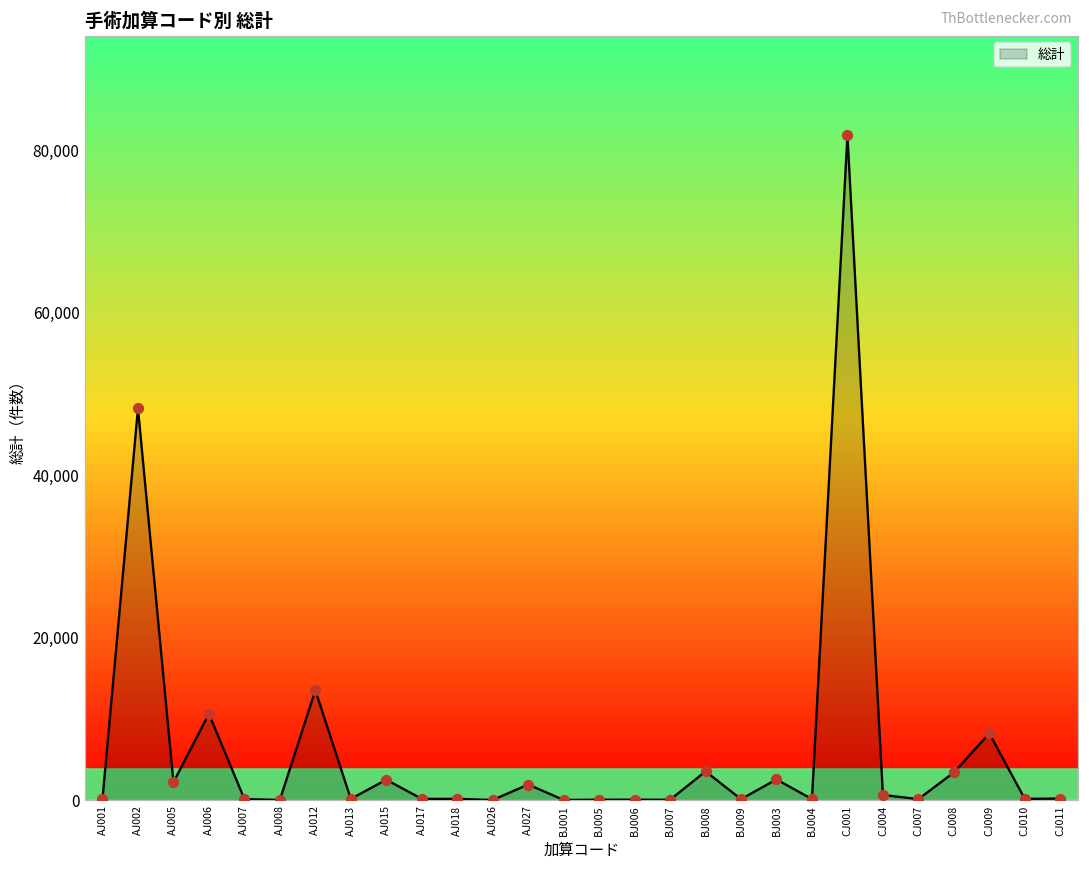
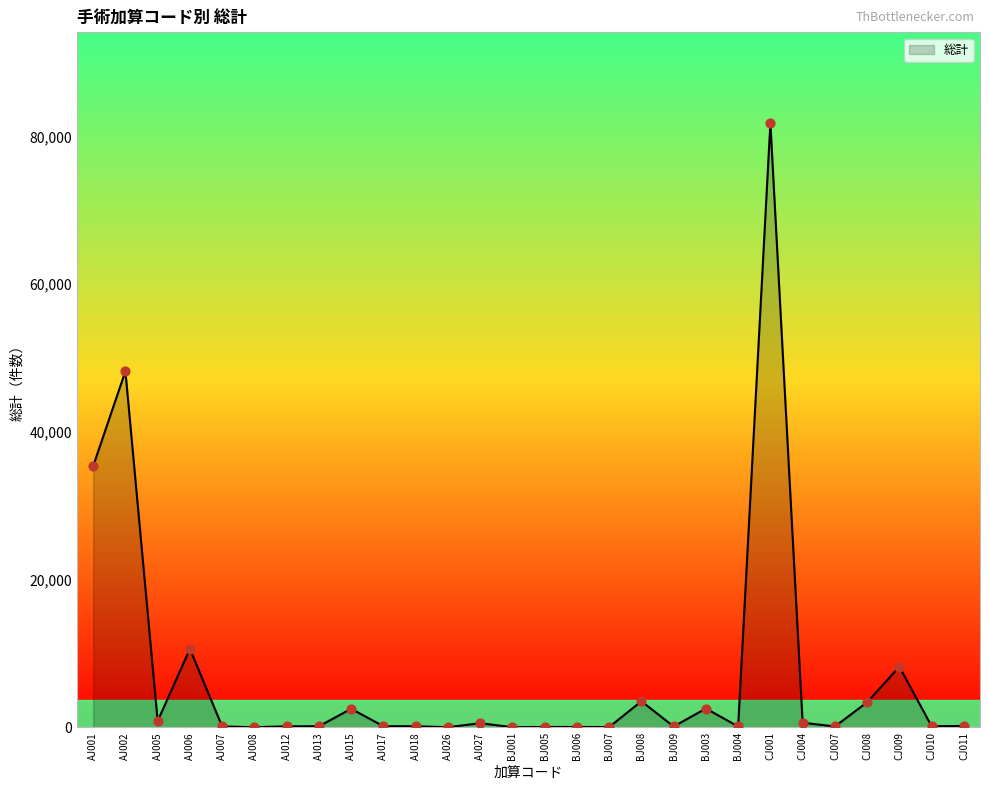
総計, AJ001: 0 -> 35,000
総計, AJ005: 2,000 -> 1,000
総計, AJ012: 14,000 -> 0
総計, AJ027: 2,000 -> 1,000
